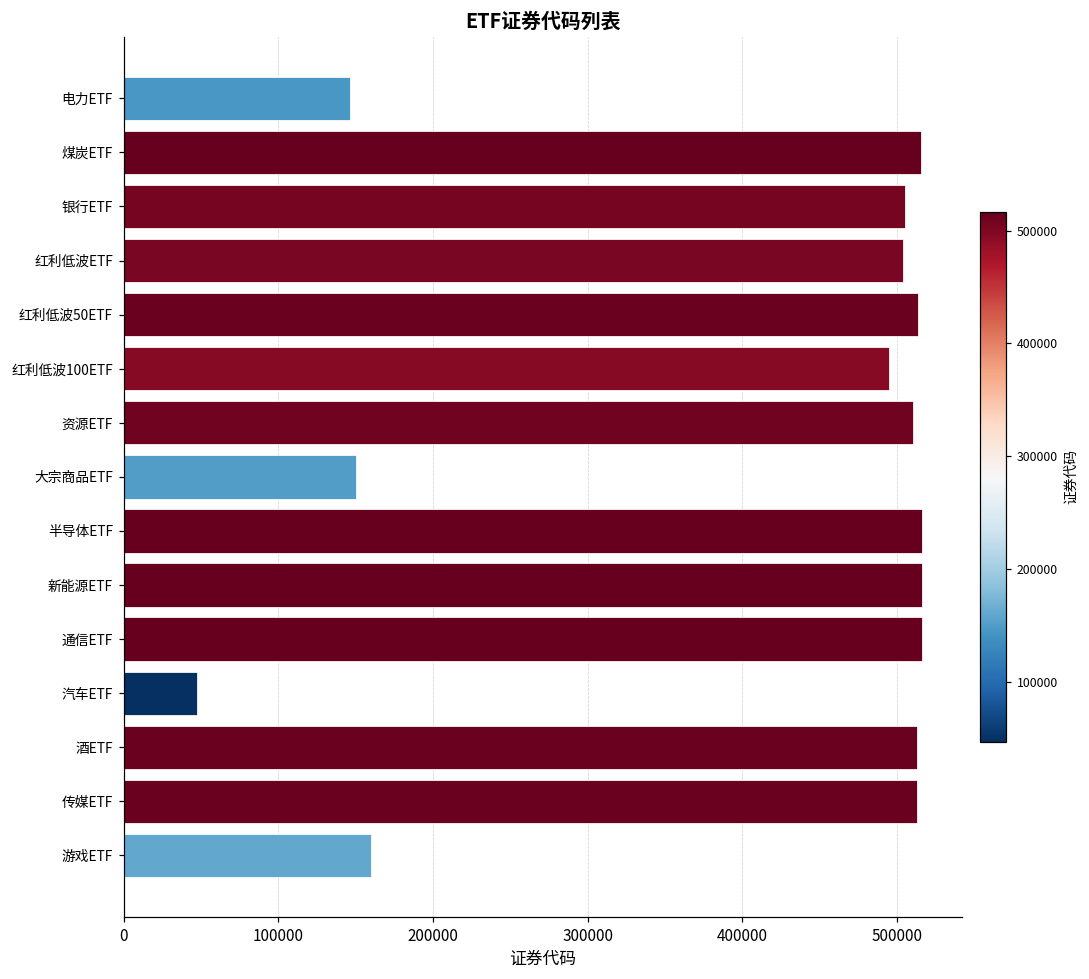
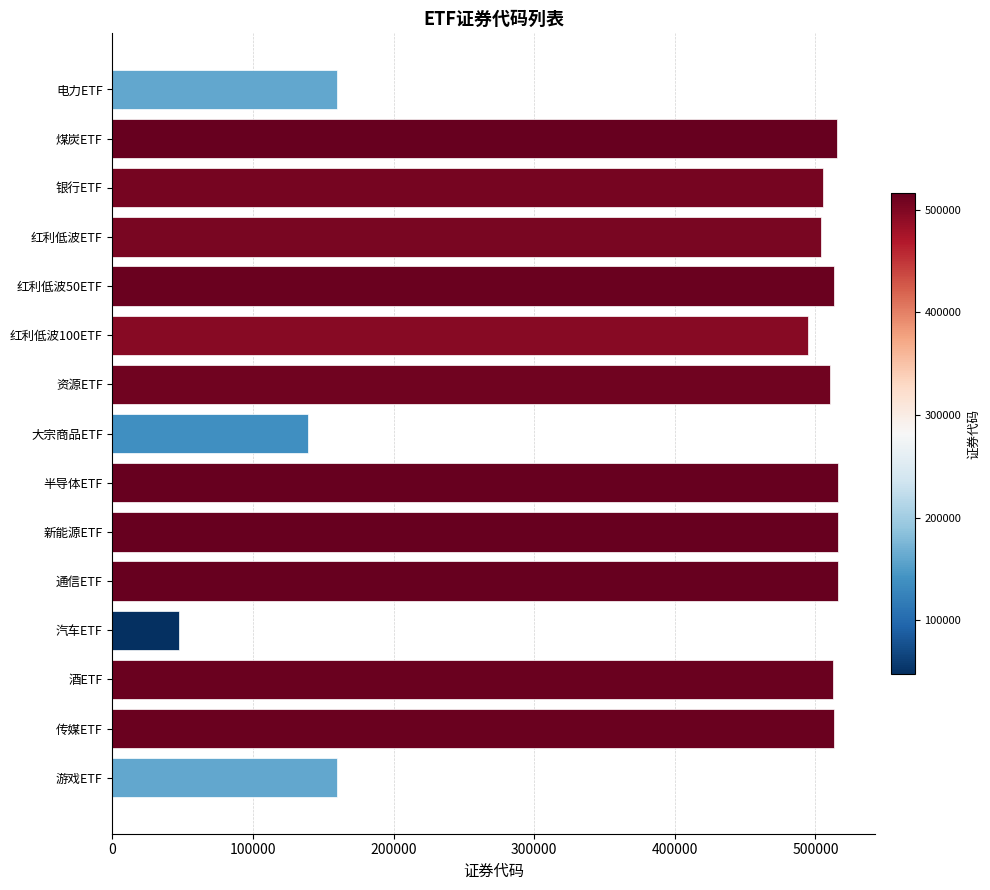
电力ETF: 146000 -> 160000
大宗商品ETF: 150000 -> 139000
